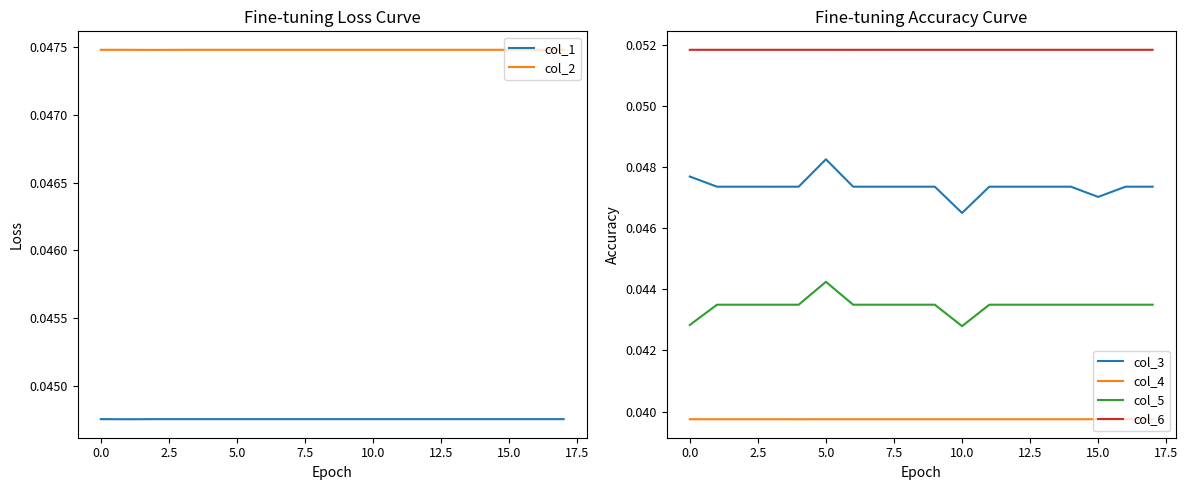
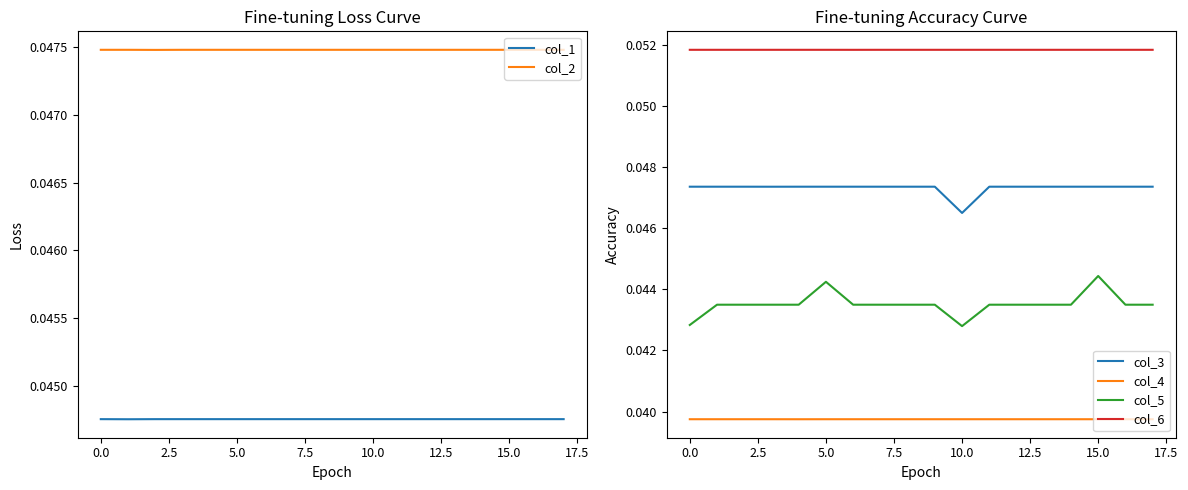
Fine-tuning Accuracy Curve, col_3, 0.0: 0.0477 -> 0.0474
Fine-tuning Accuracy Curve, col_3, 5.0: 0.0483 -> 0.0474
Fine-tuning Accuracy Curve, col_3, 15.0: 0.0470 -> 0.0474
Fine-tuning Accuracy Curve, col_5, 15.0: 0.0435 -> 0.0444
